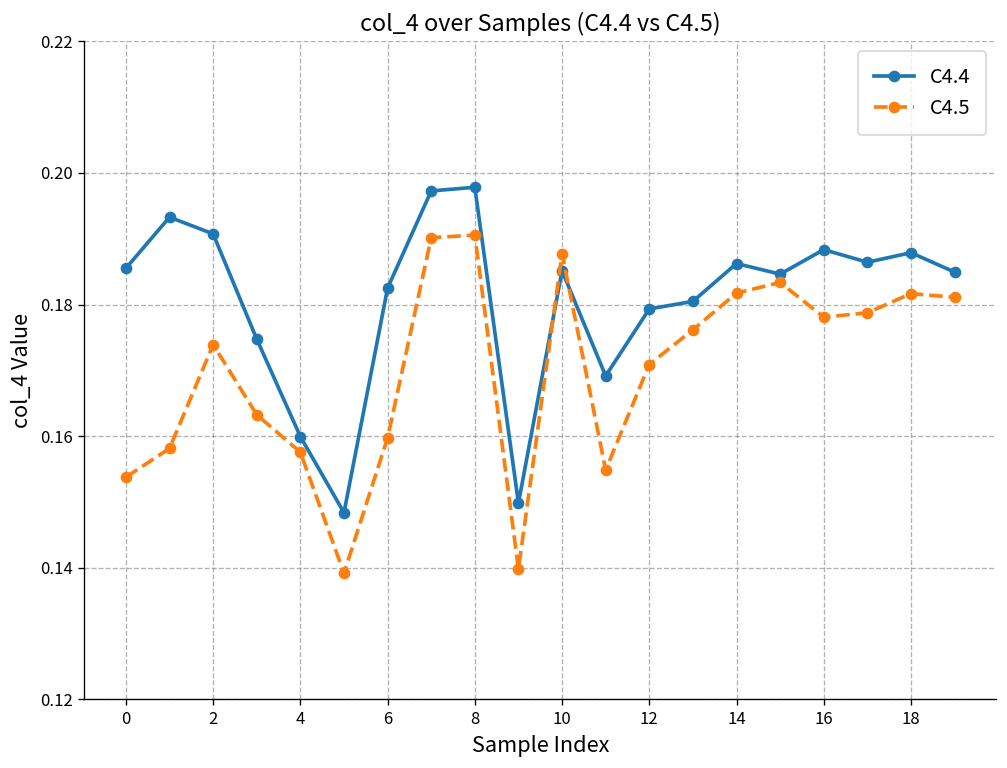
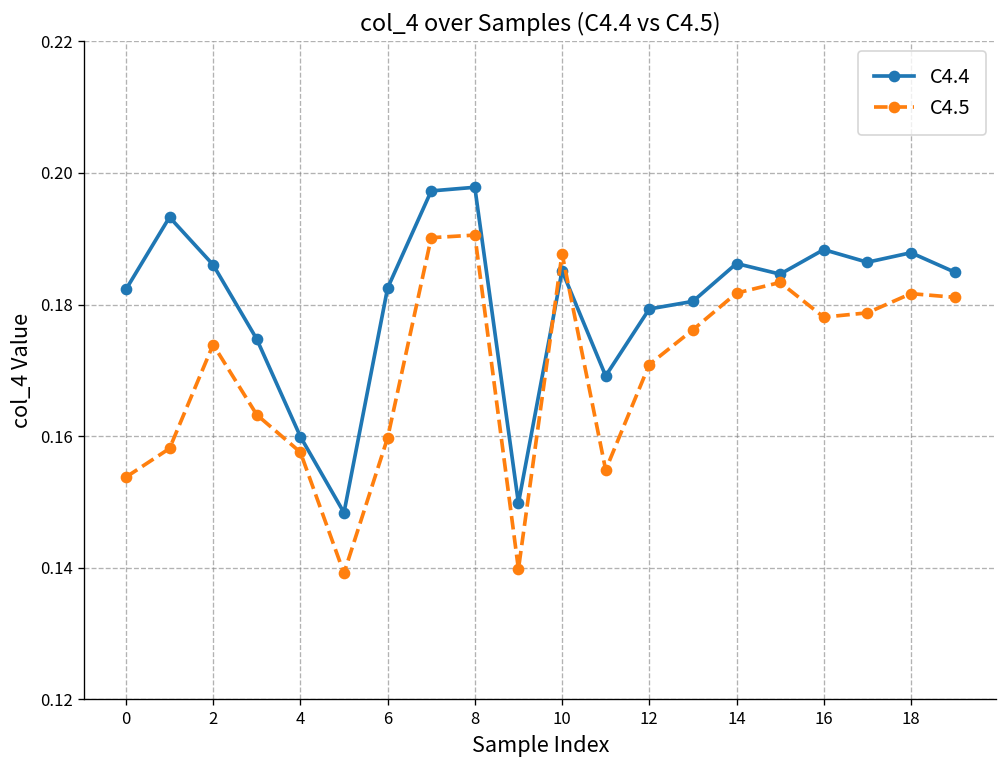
C4.4, 0: 0.186 -> 0.182
C4.4, 2: 0.191 -> 0.186
